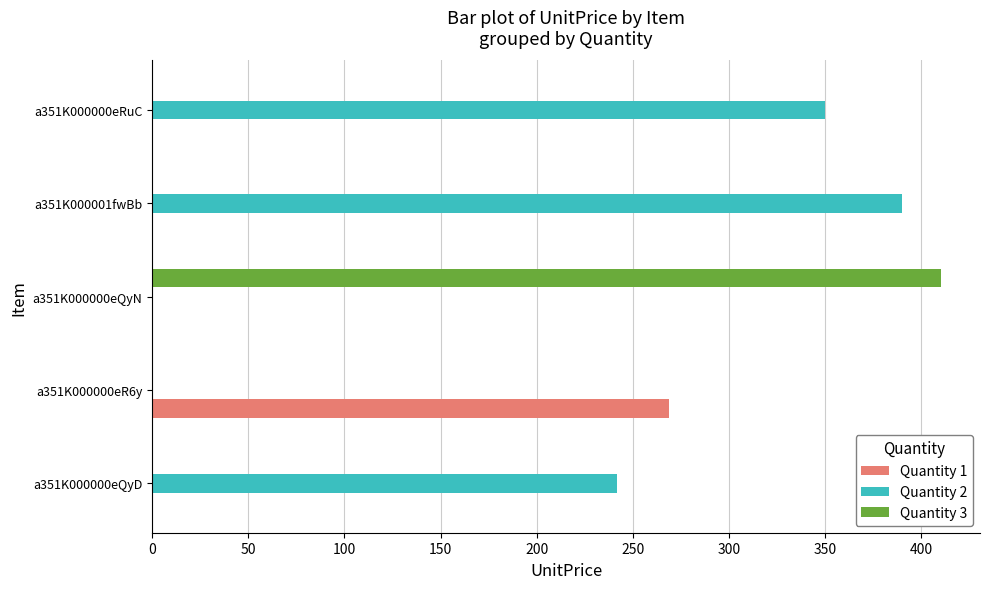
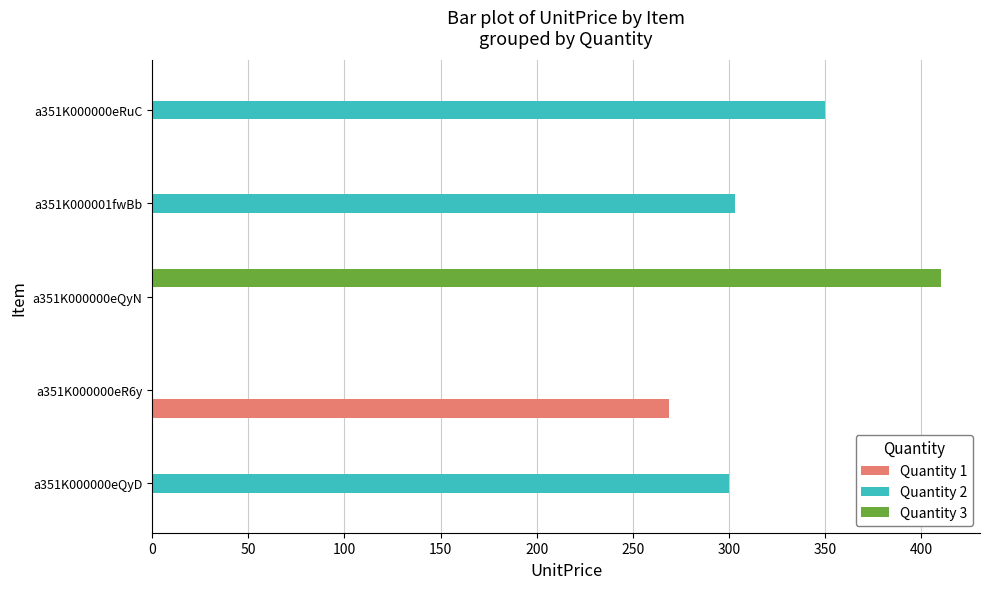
Quantity 2, a351K000001fwBb: 390 -> 303
Quantity 2, a351K000000eQyD: 242 -> 300
